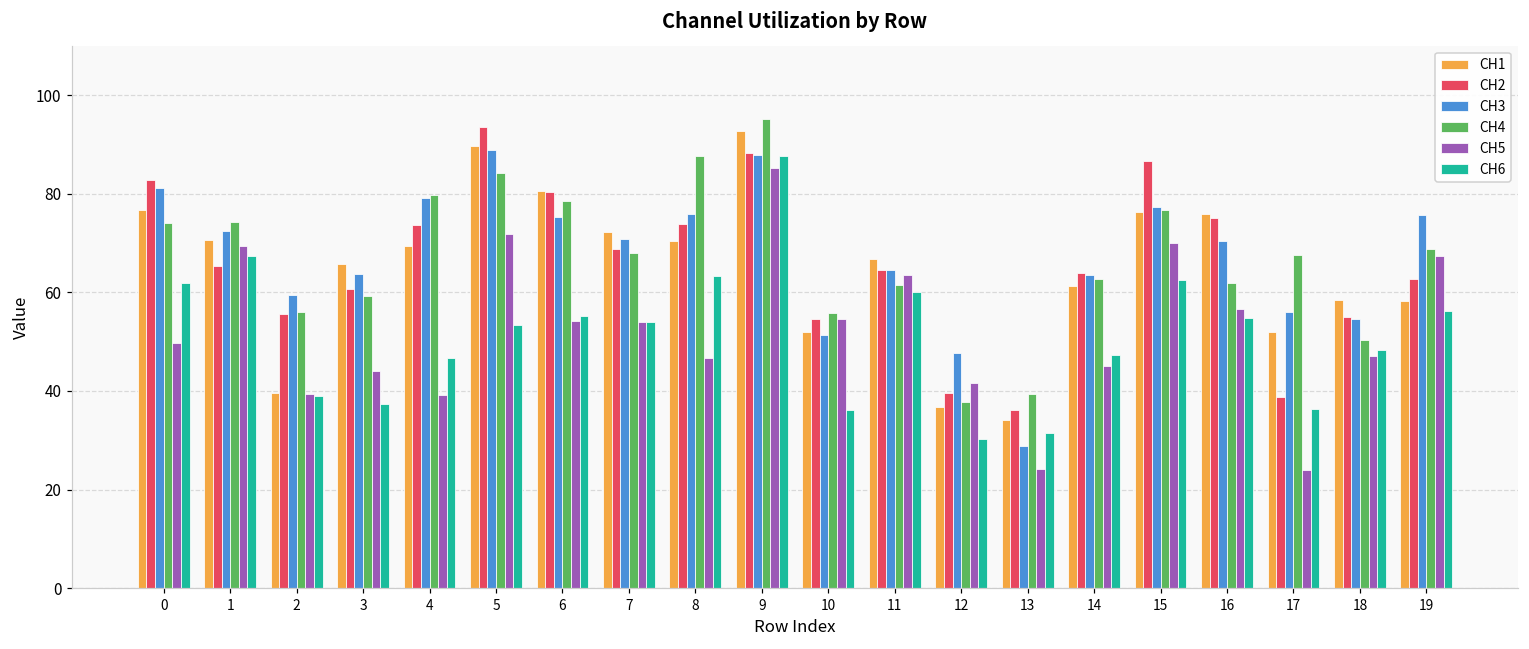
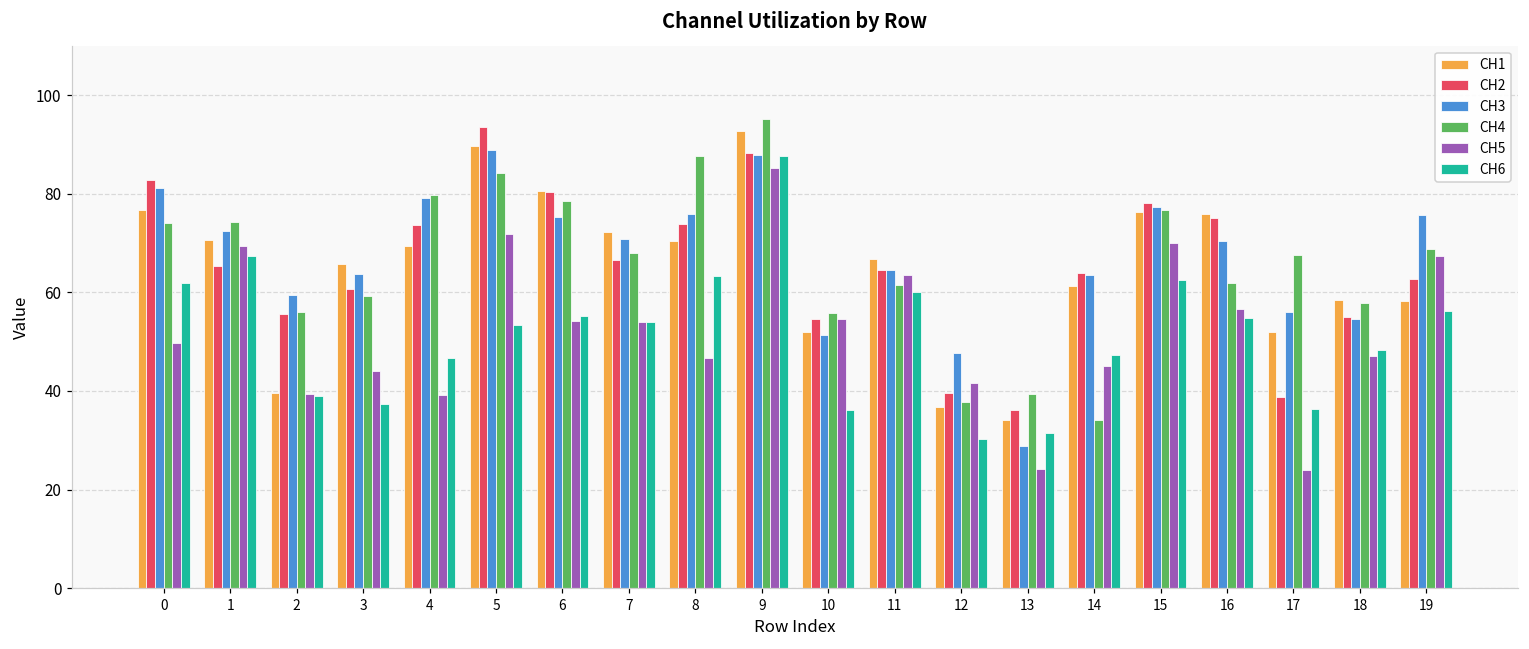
CH2, 7: 69 -> 66
CH4, 14: 63 -> 34
CH2, 15: 87 -> 78
CH4, 18: 50 -> 58
